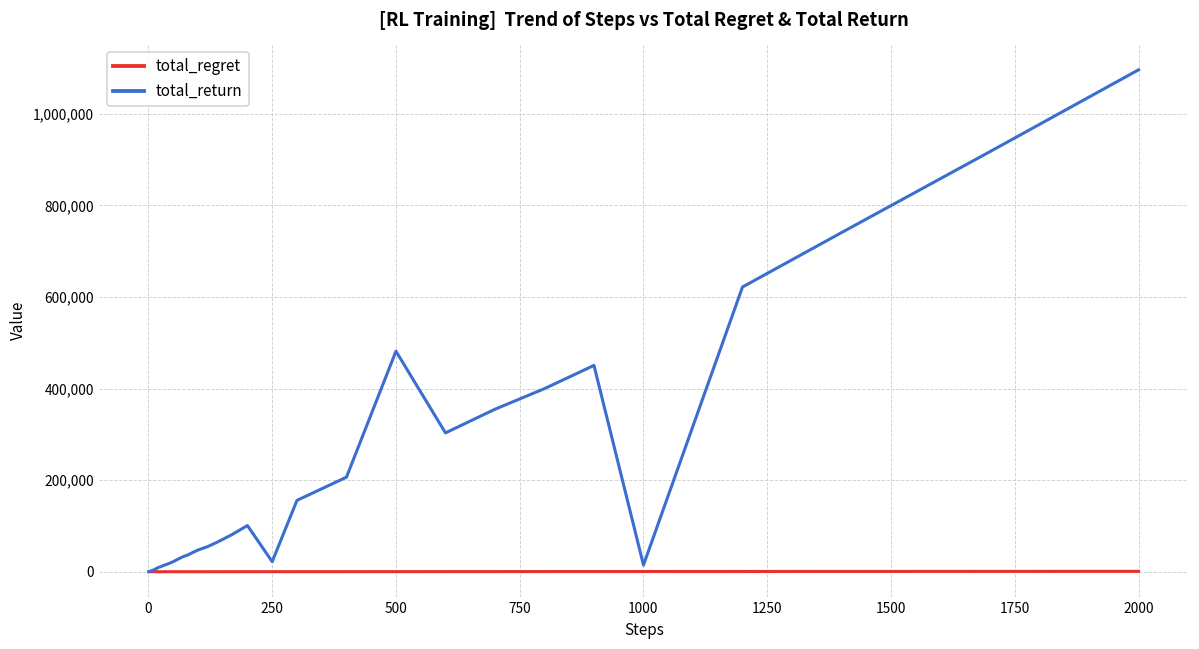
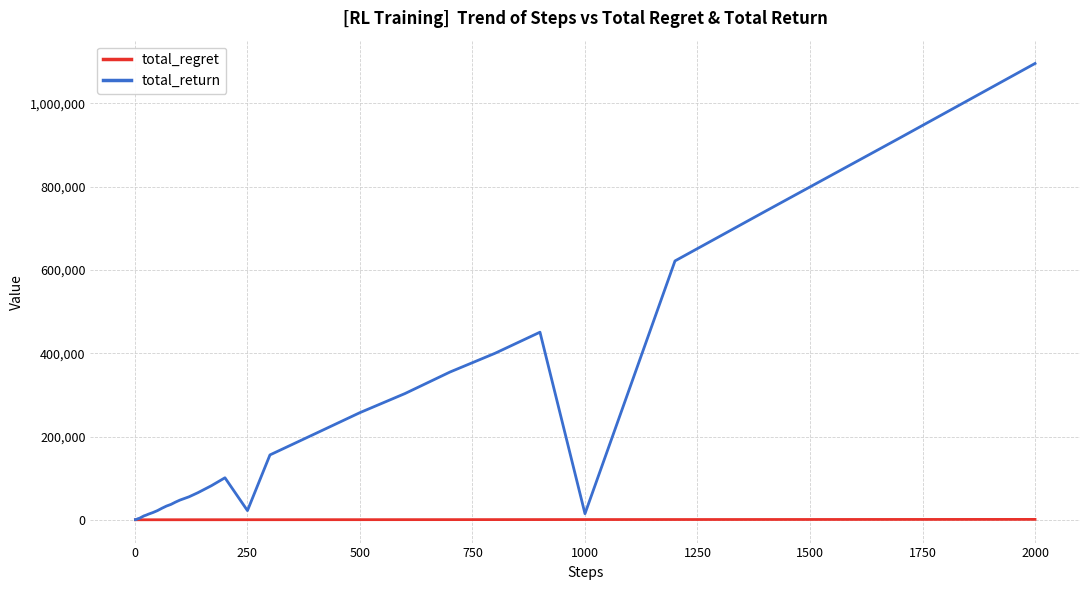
total_return, 500: 480,000 -> 260,000
